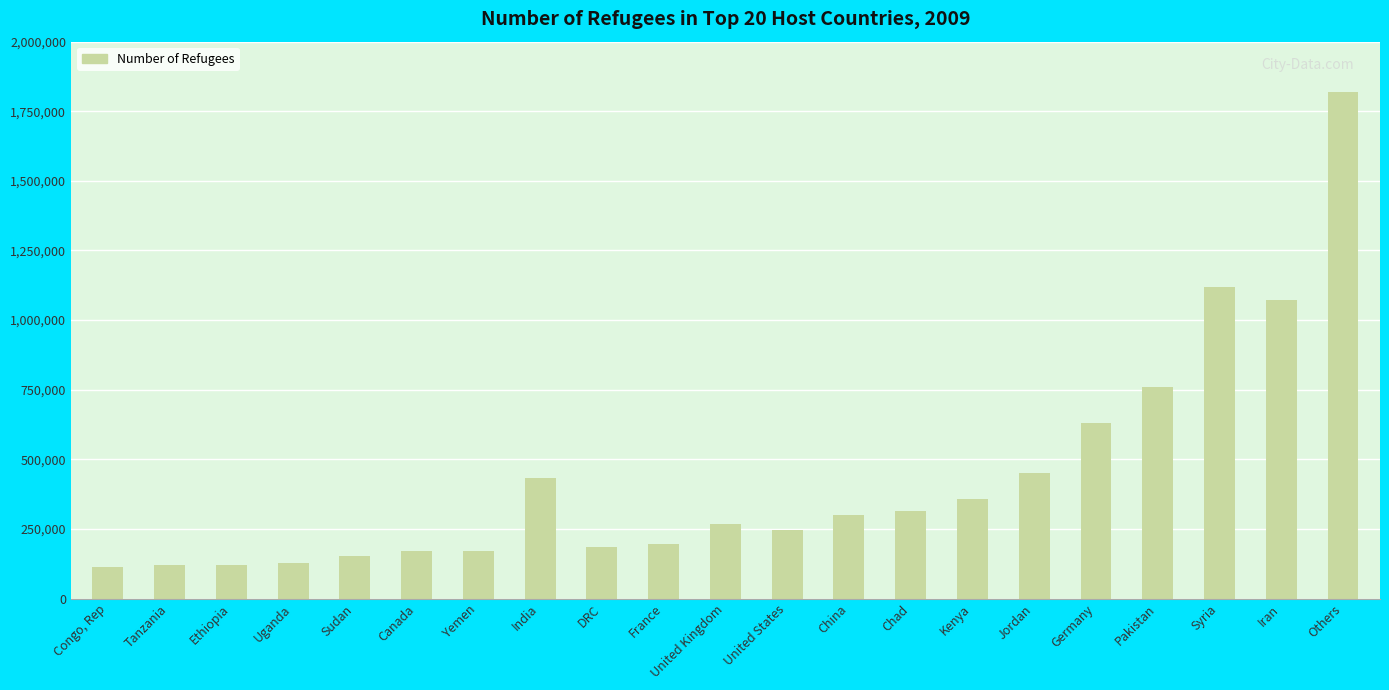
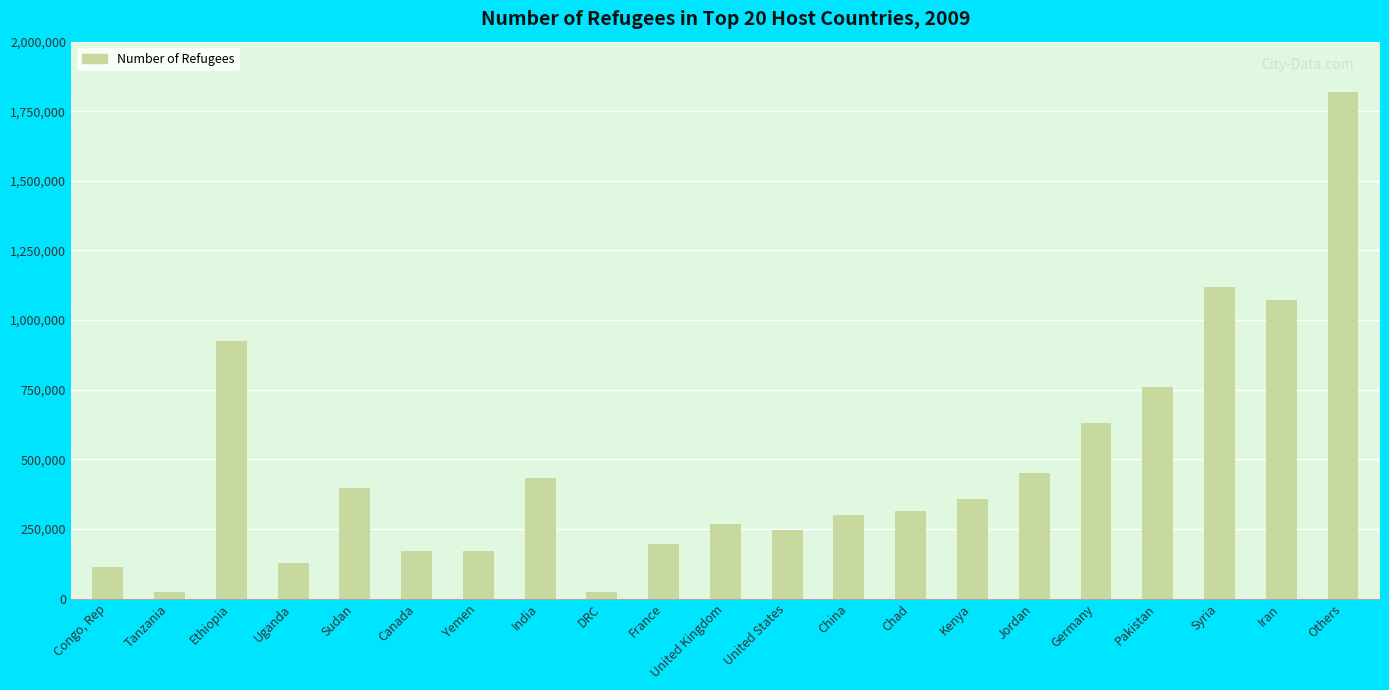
Tanzania: 120,000 -> 20,000
Ethiopia: 120,000 -> 920,000
Sudan: 150,000 -> 400,000
DRC: 190,000 -> 20,000
